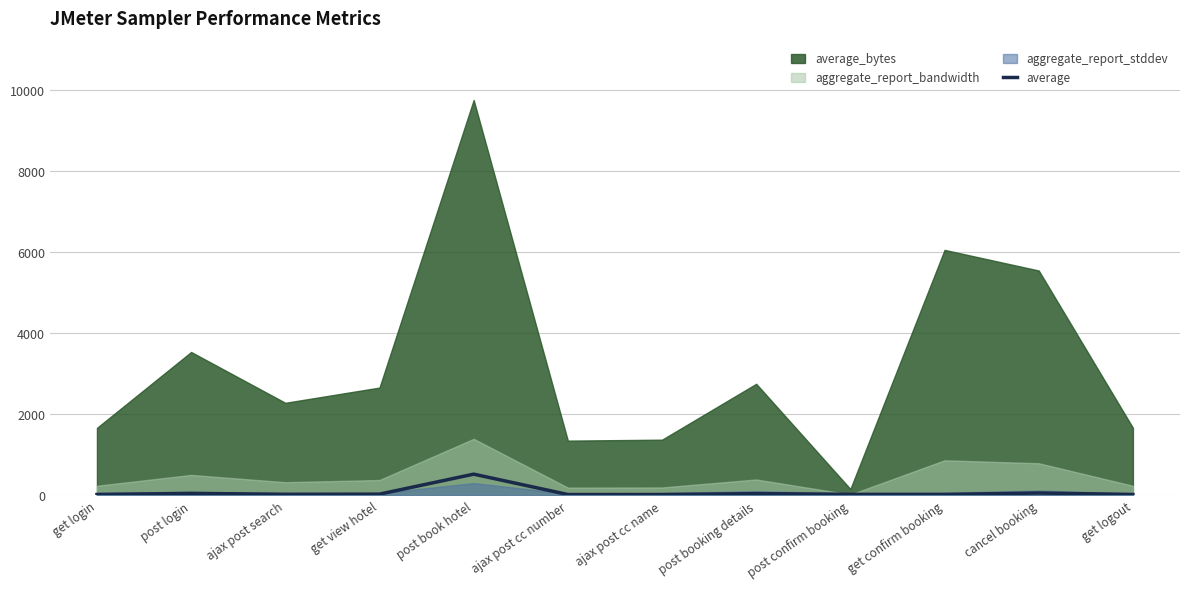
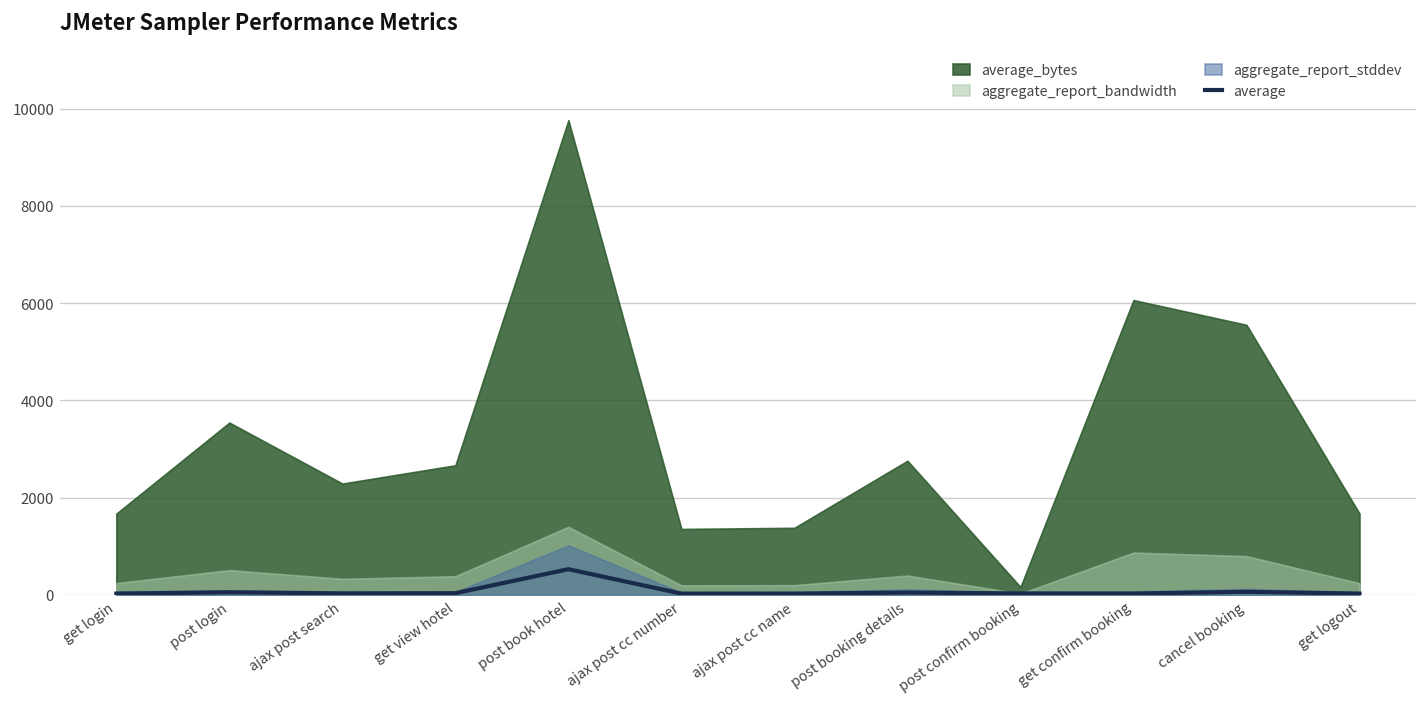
aggregate_report_stddev, post book hotel: 300 -> 1000
